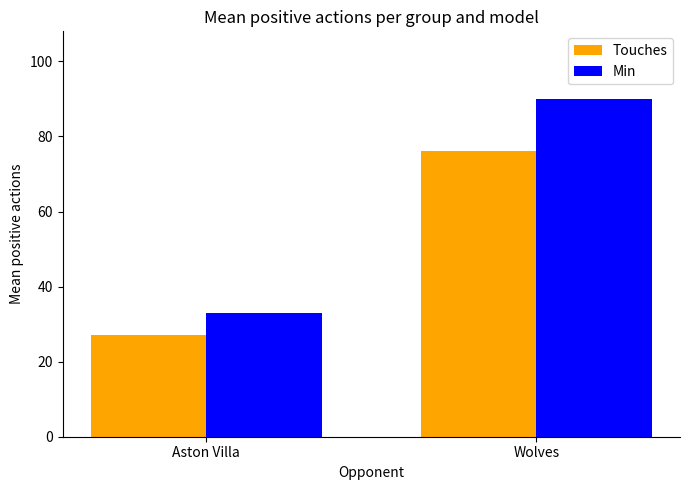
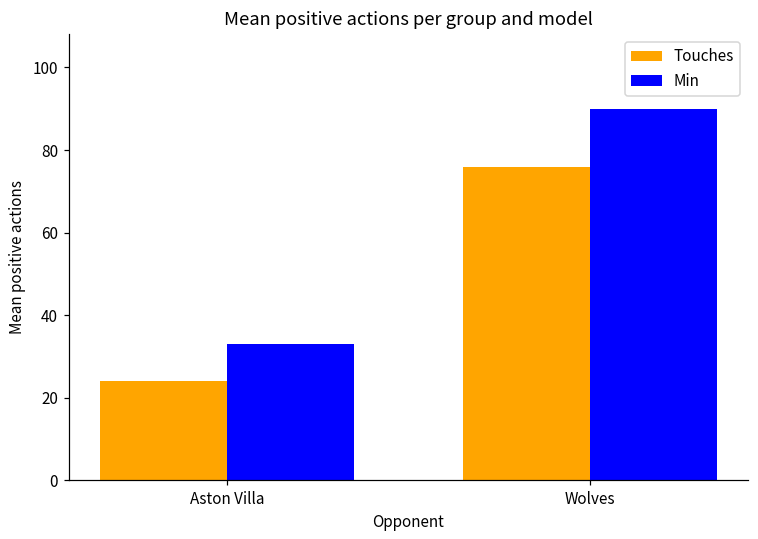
Touches, Aston Villa: 27 -> 24
